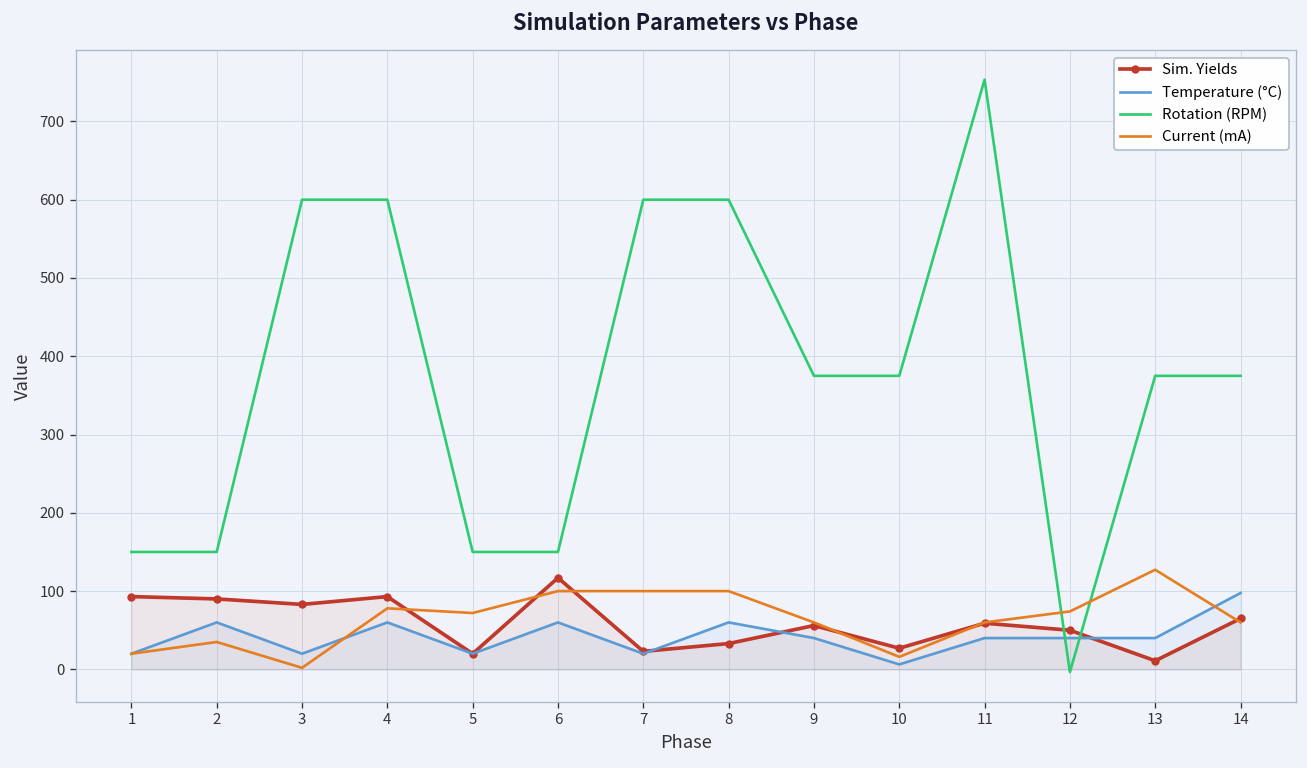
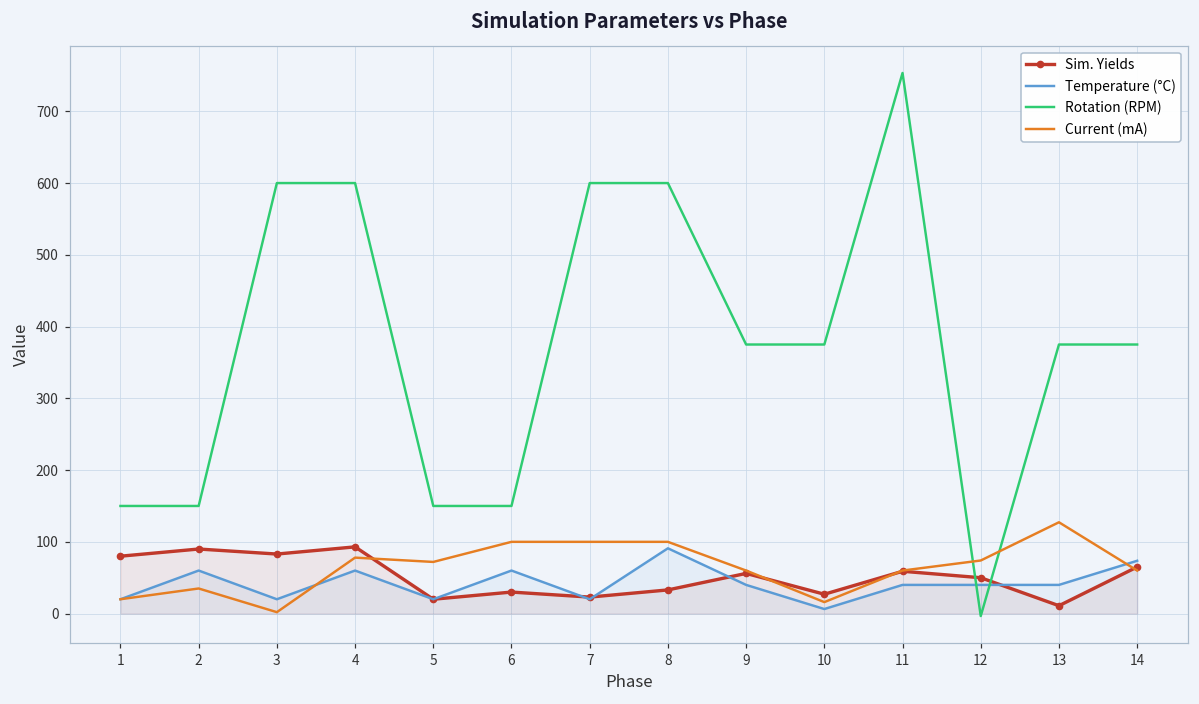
Sim. Yields, 1: 90 -> 80
Sim. Yields, 6: 120 -> 30
Temperature (°C), 8: 60 -> 90
Temperature (°C), 14: 100 -> 70
